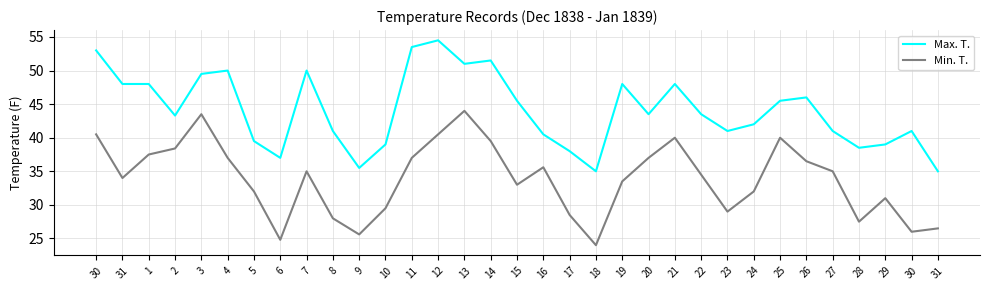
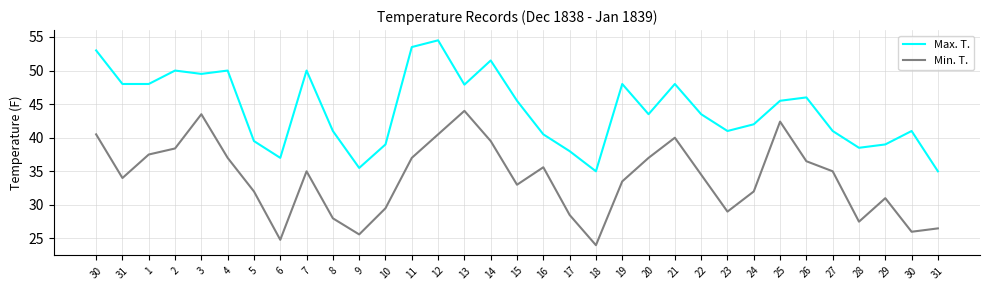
Max. T., 2: 43 -> 50
Max. T., 13: 51 -> 48
Min. T., 25: 40 -> 42
